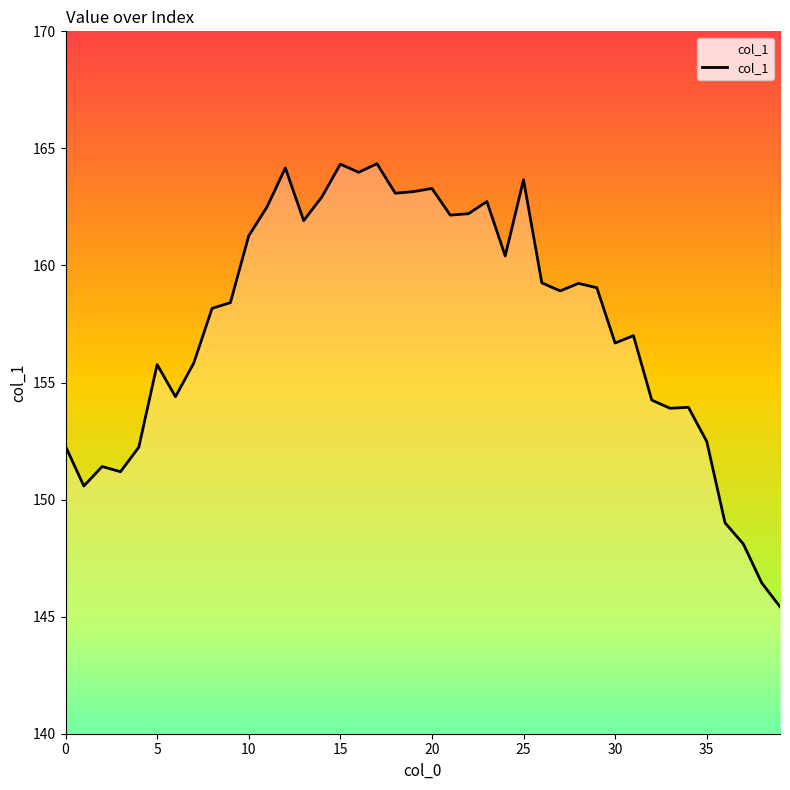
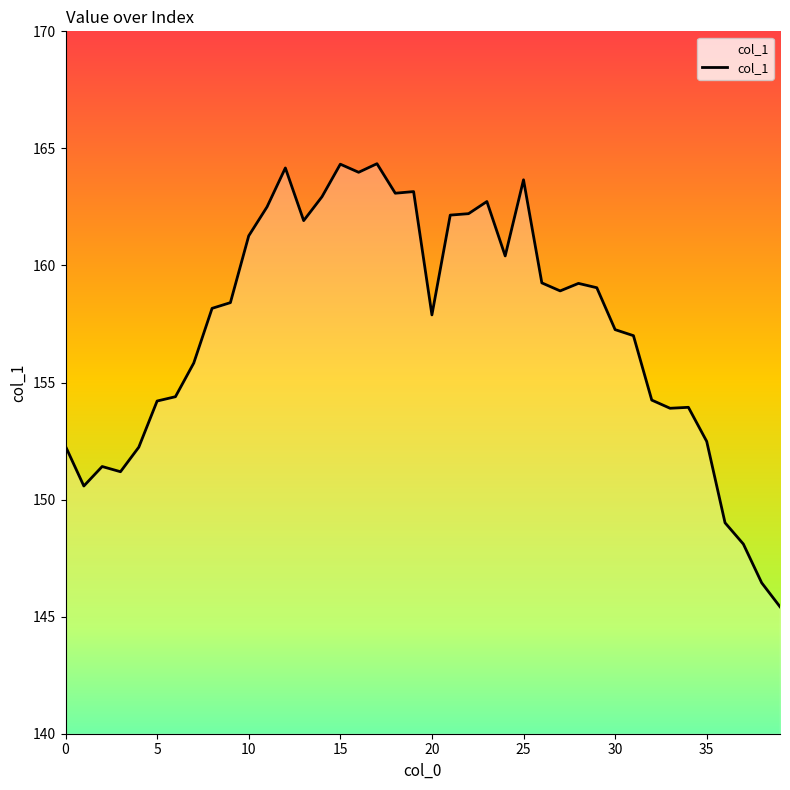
5: 155.8 -> 154.2
20: 163.3 -> 157.9
30: 156.7 -> 157.3
